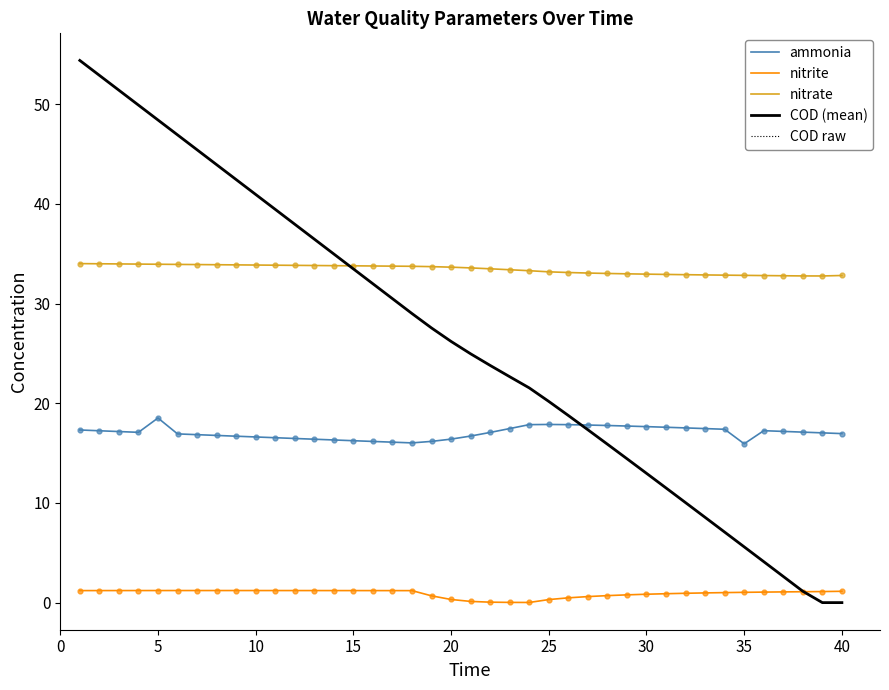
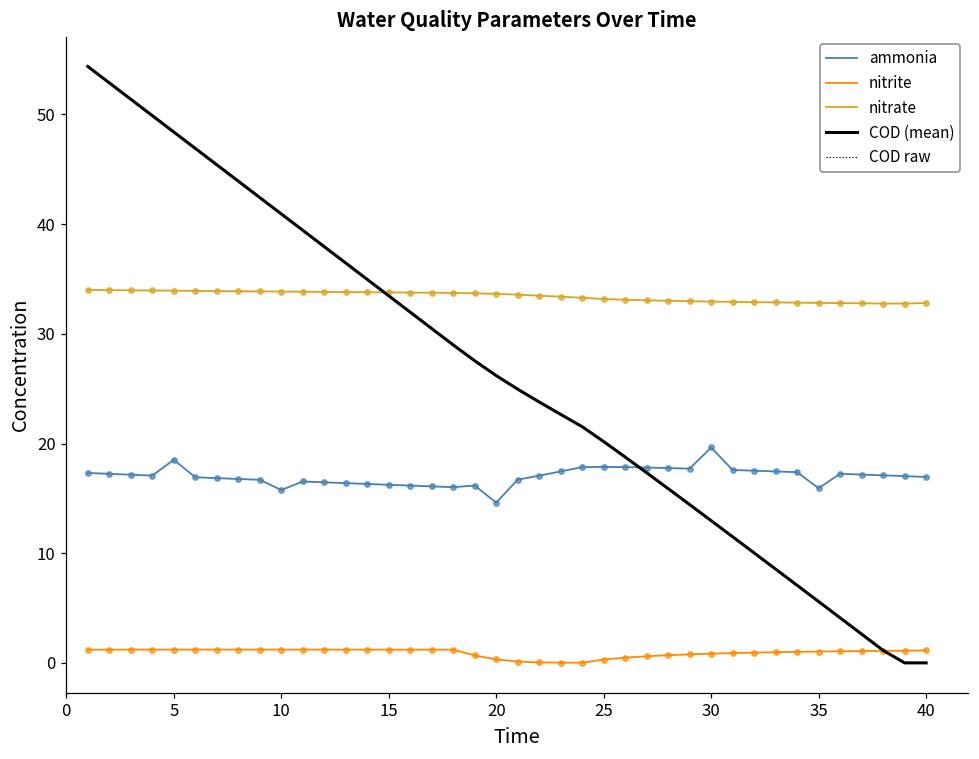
ammonia, 10: 17 -> 16
ammonia, 20: 16 -> 15
ammonia, 30: 18 -> 20
